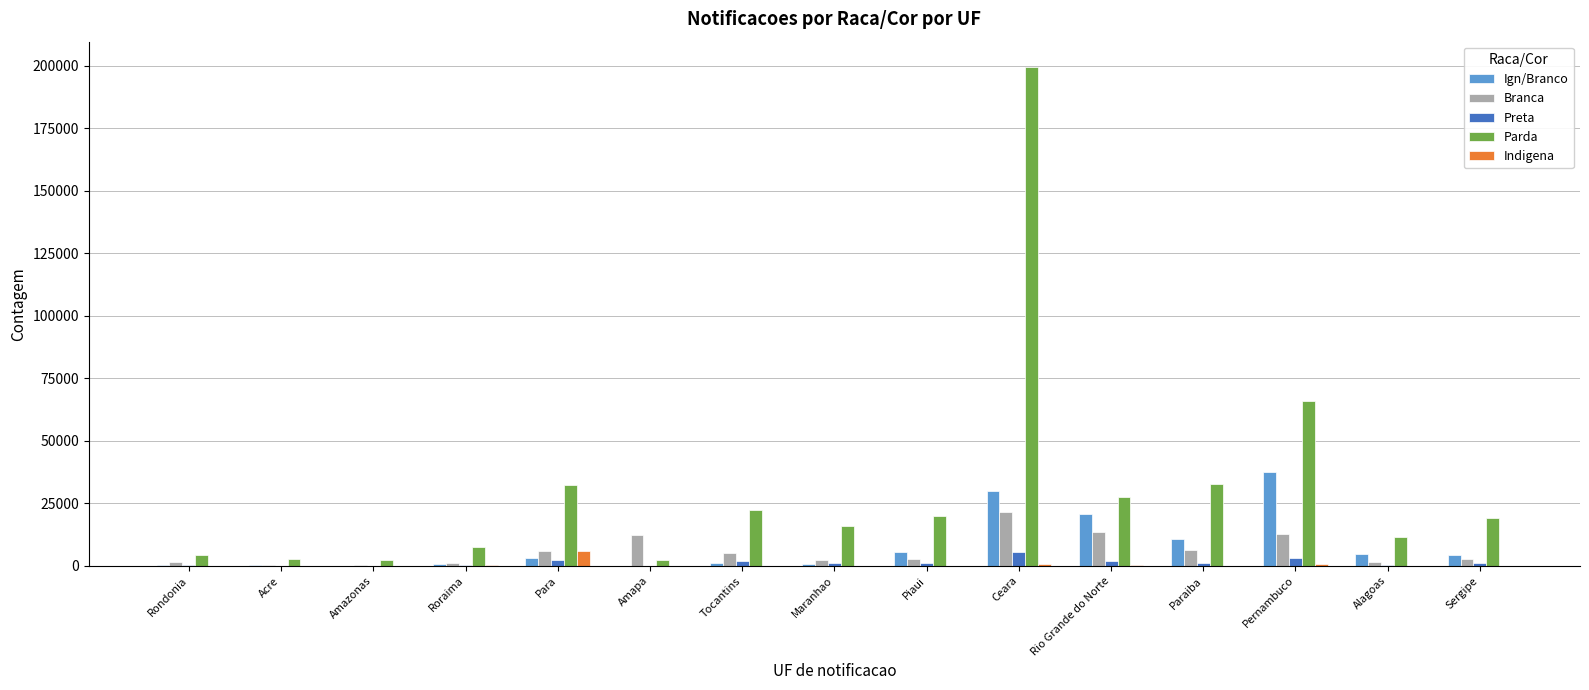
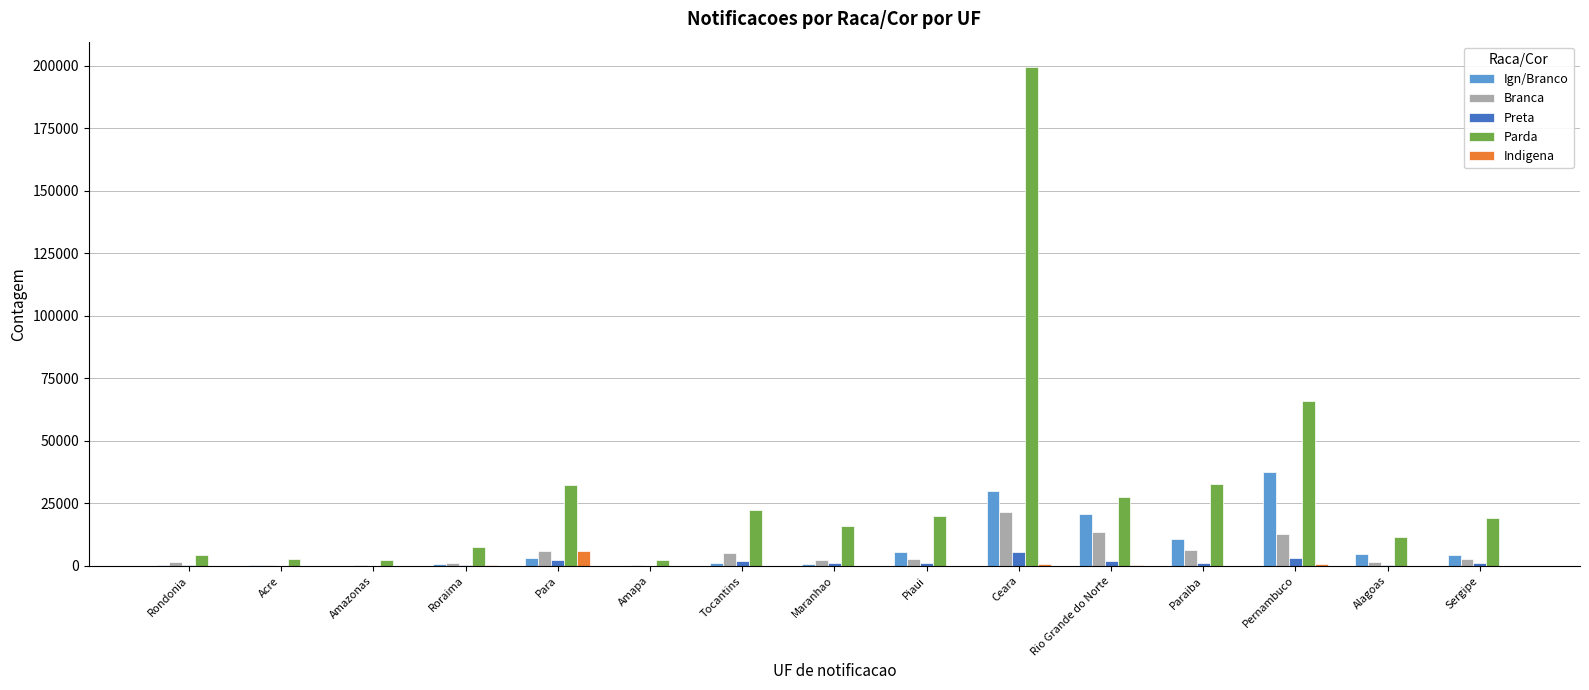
Branca, Amapa: 12000 -> 0
